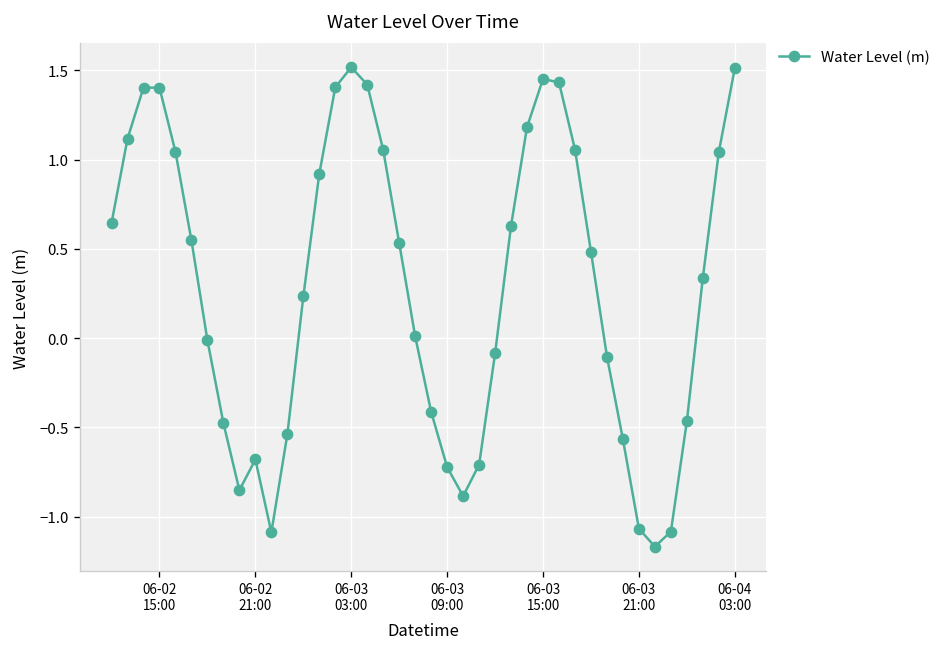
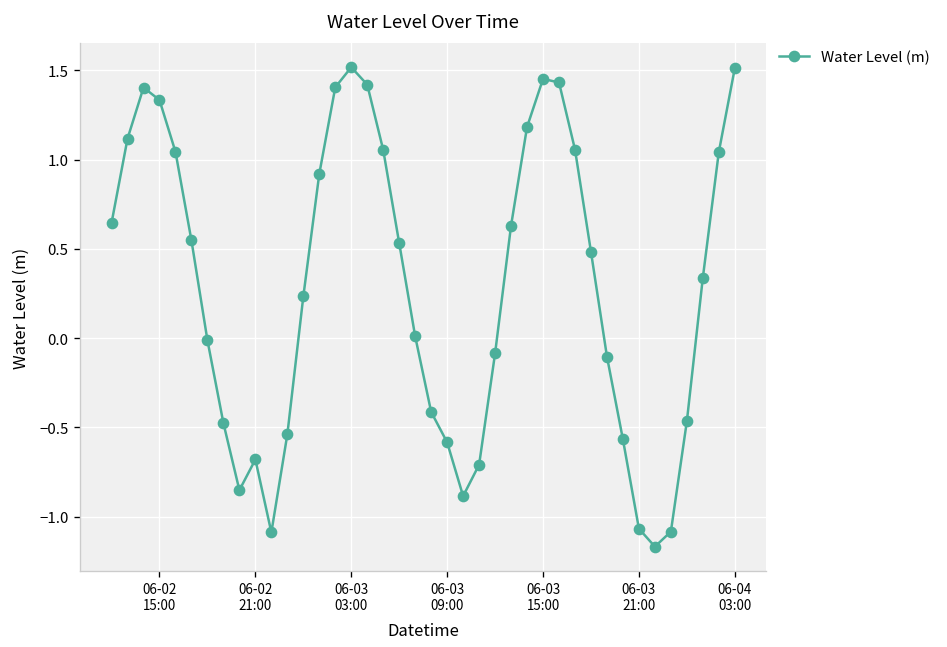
06-02 15:00: 1.40 -> 1.33
06-03 09:00: -0.72 -> -0.58
